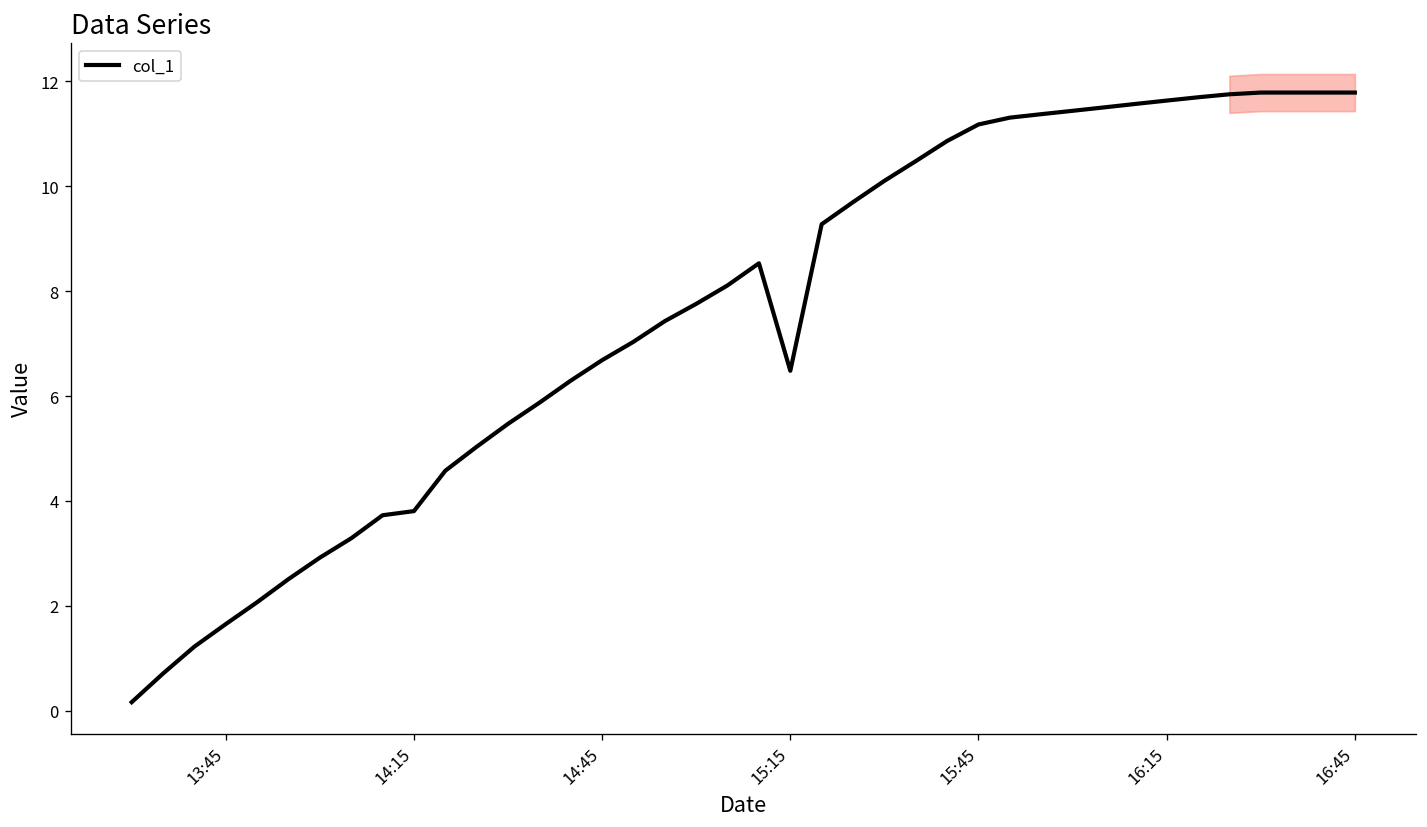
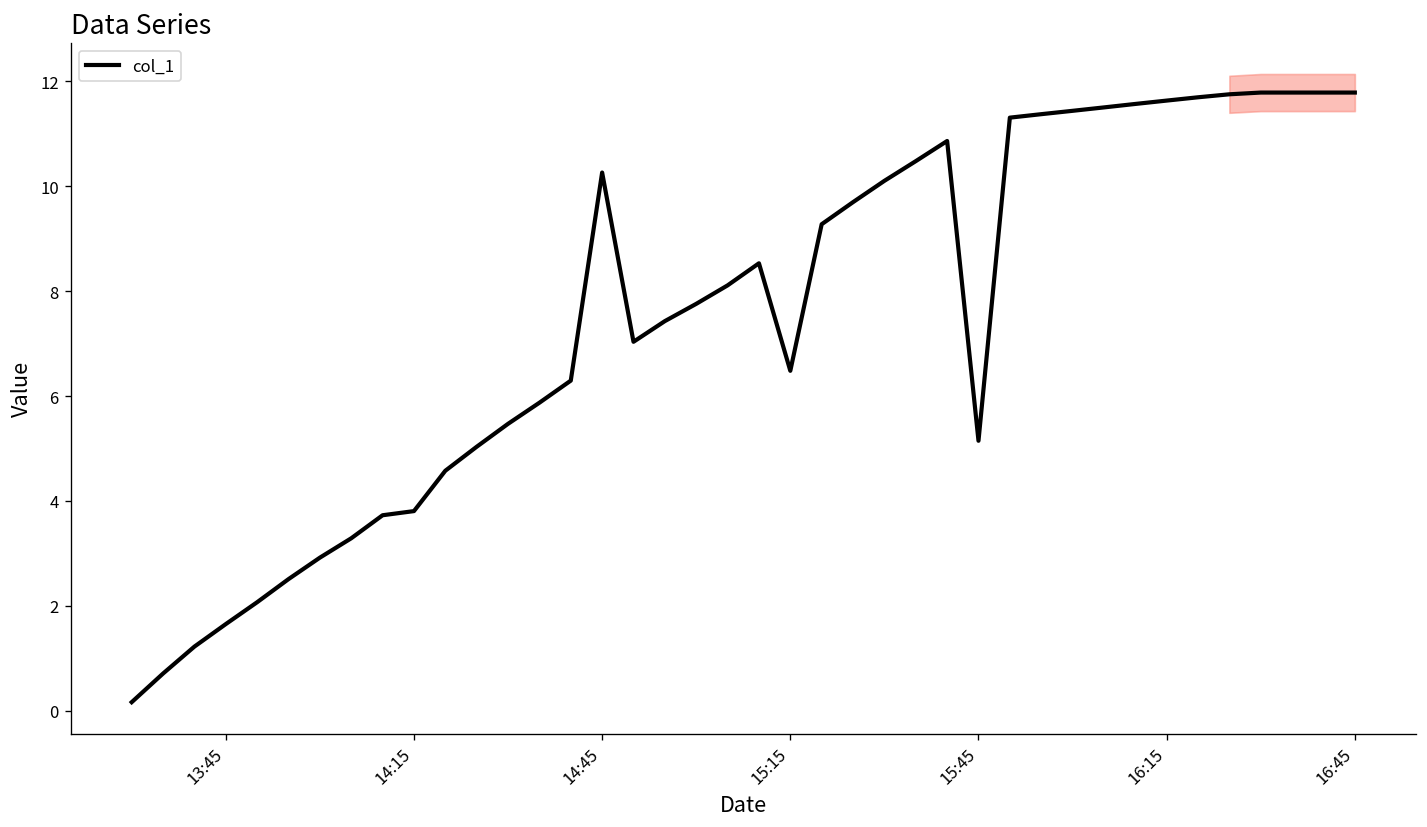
col_1, 14:45: 6.7 -> 10.3
col_1, 15:45: 11.2 -> 5.1
